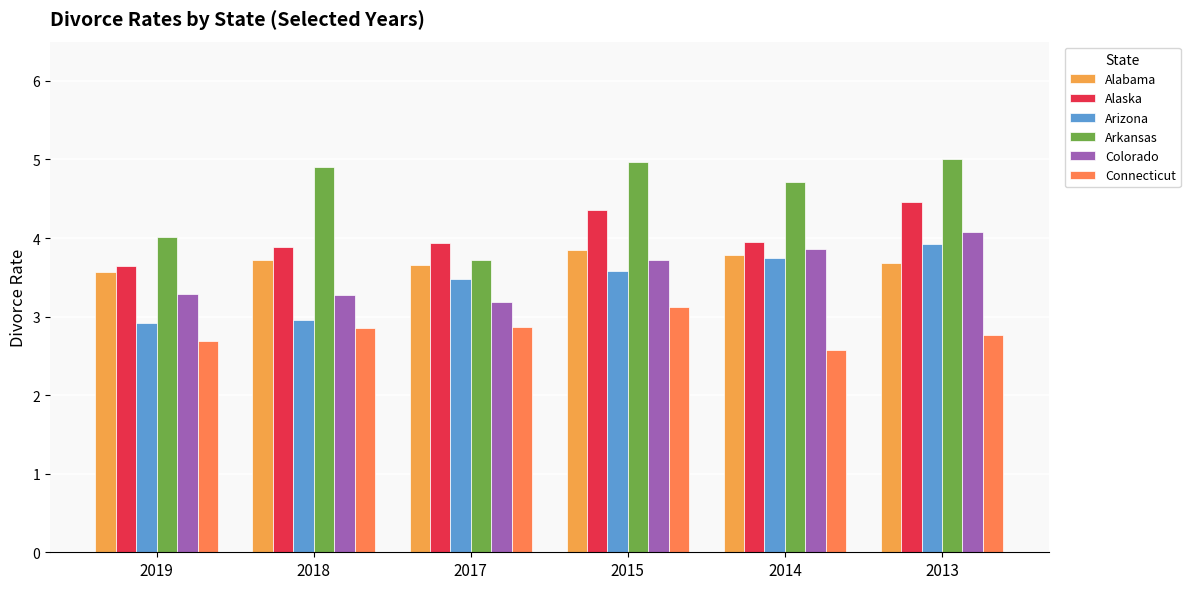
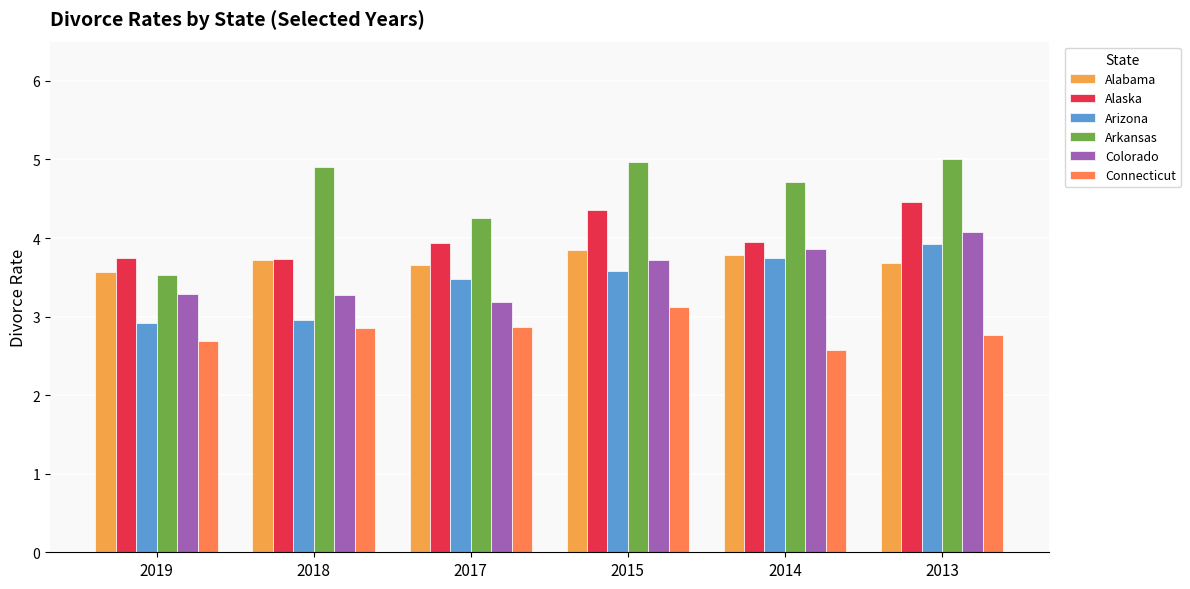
Alaska, 2019: 3.6 -> 3.7
Arkansas, 2019: 4.0 -> 3.5
Alaska, 2018: 3.9 -> 3.7
Arkansas, 2017: 3.7 -> 4.3
